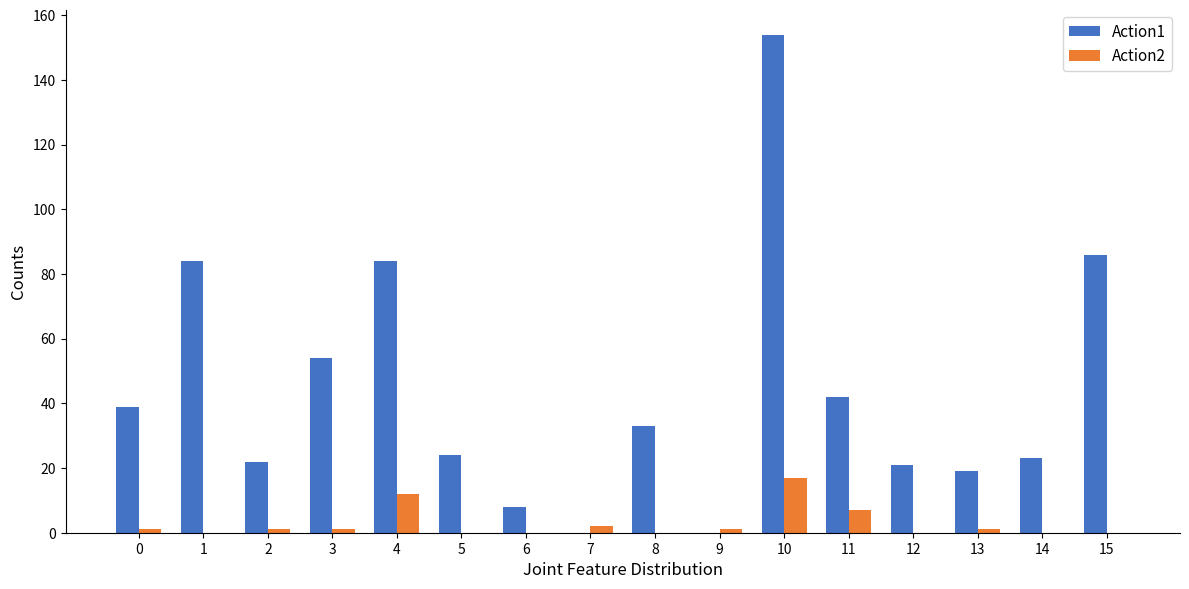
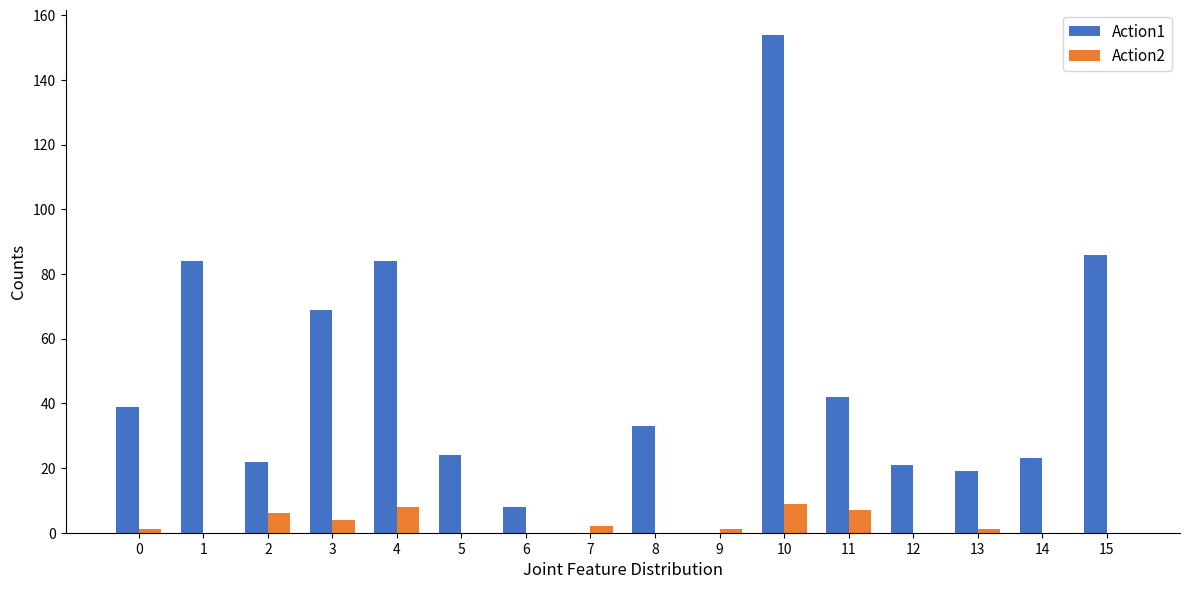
Action2, 2: 1 -> 6
Action1, 3: 54 -> 69
Action2, 3: 1 -> 4
Action2, 4: 12 -> 8
Action2, 10: 17 -> 9
